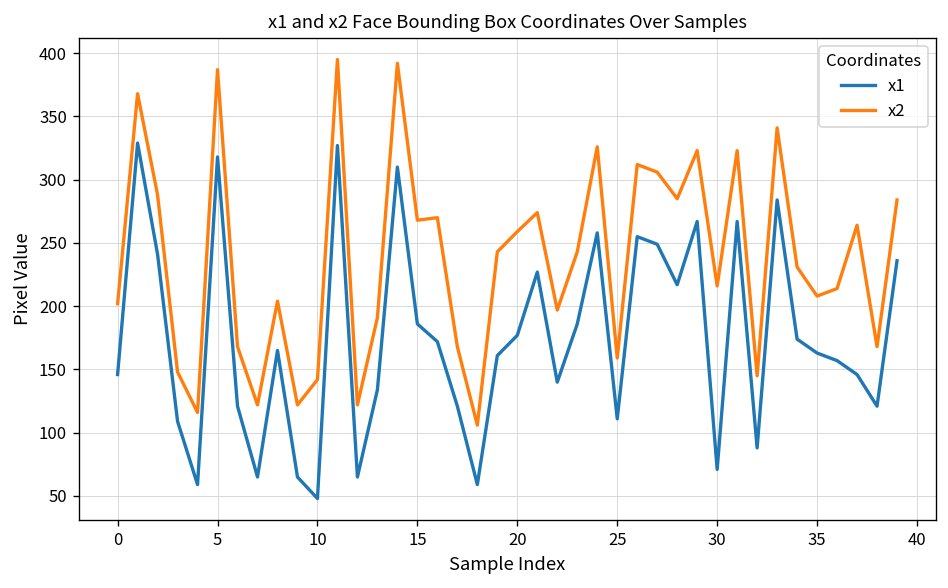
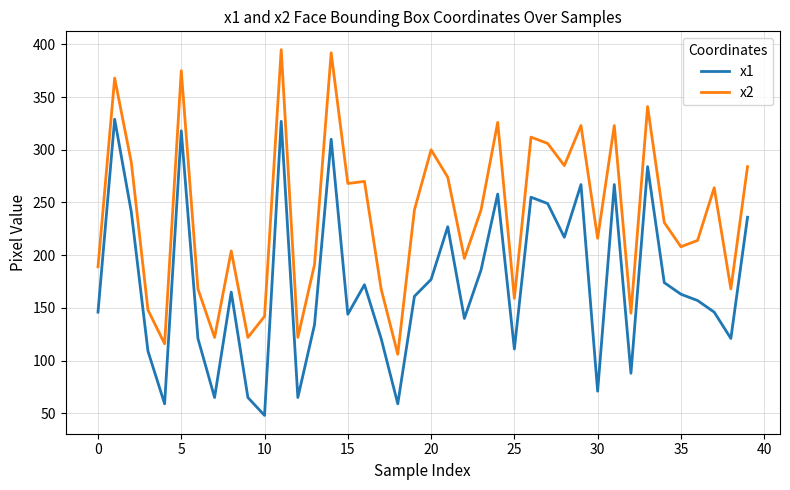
x2, 0: 202 -> 189
x2, 5: 387 -> 375
x1, 15: 186 -> 144
x2, 20: 259 -> 300
